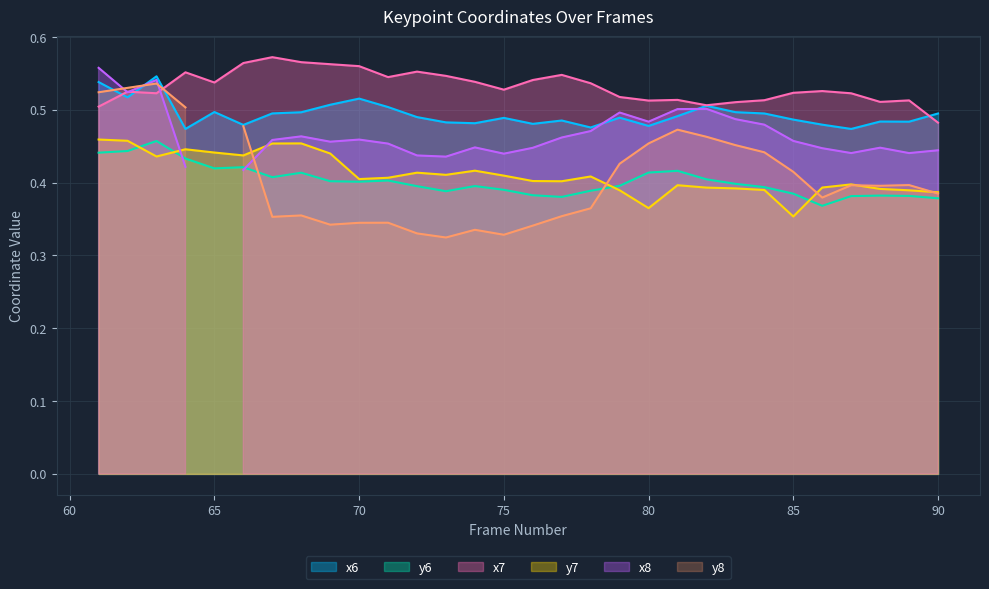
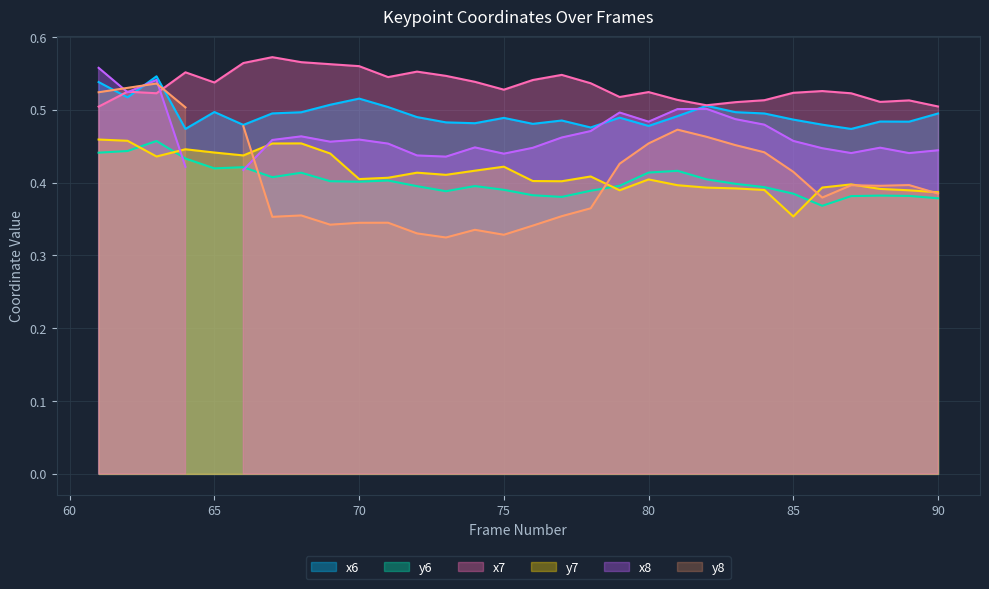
y7, 75: 0.41 -> 0.42
x7, 80: 0.51 -> 0.52
y7, 80: 0.36 -> 0.40
x7, 90: 0.48 -> 0.50
